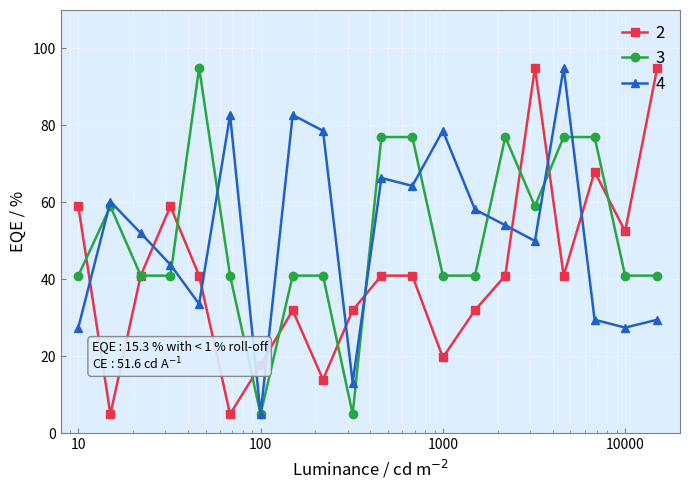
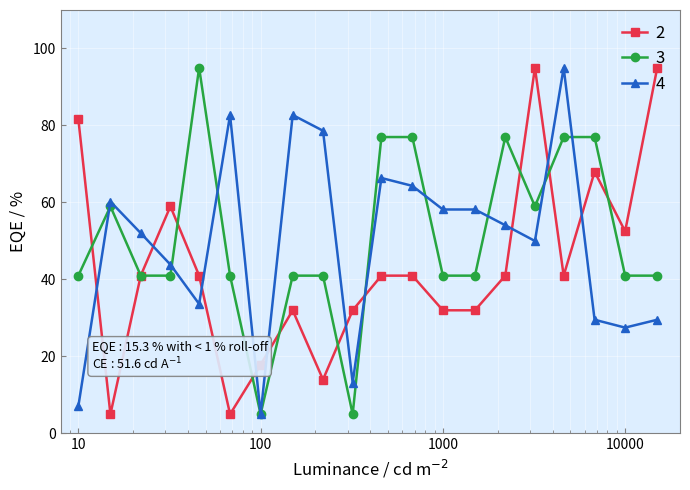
2, 10: 59 -> 82
4, 10: 27 -> 7
2, 1000: 20 -> 32
4, 1000: 79 -> 58
